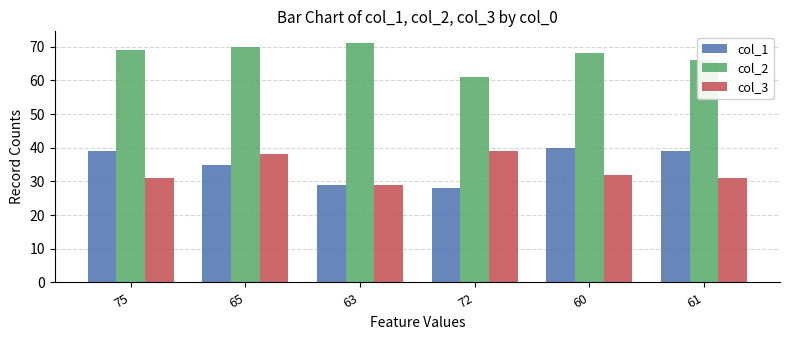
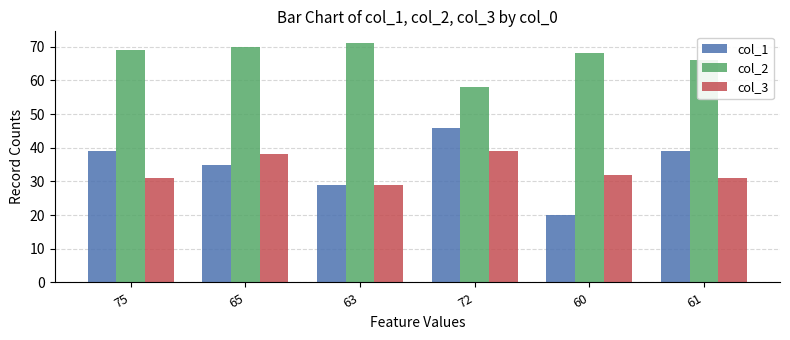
col_1, 72: 28 -> 46
col_2, 72: 61 -> 58
col_1, 60: 40 -> 20
